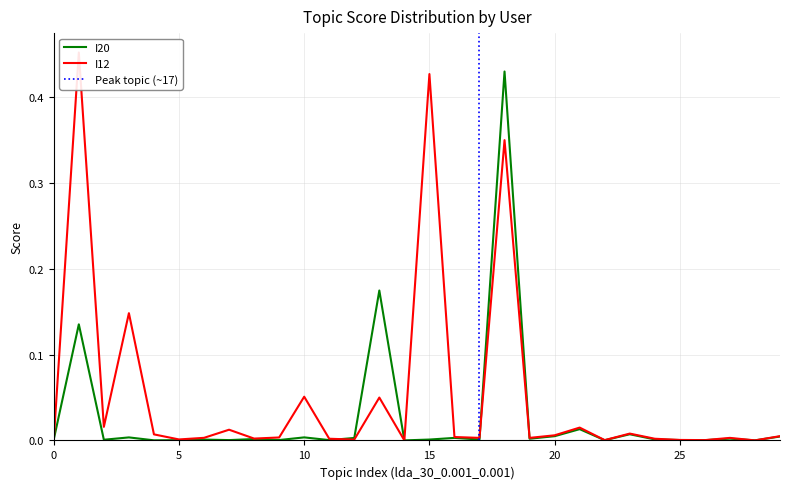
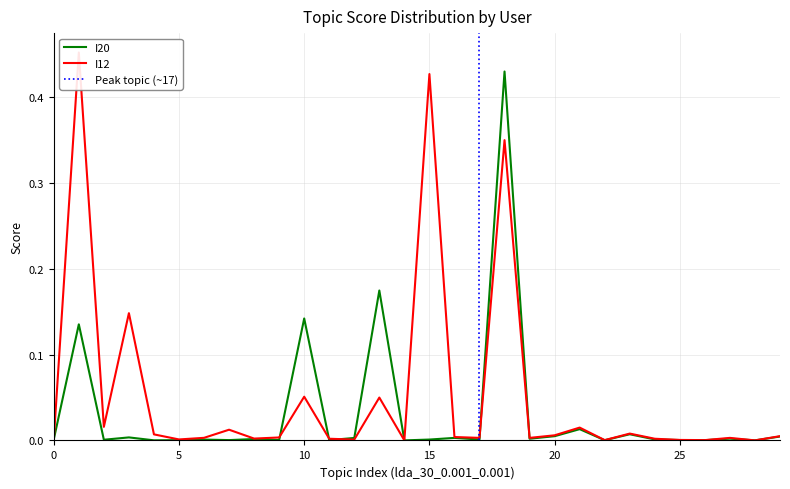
I20, 10: 0.00 -> 0.14
